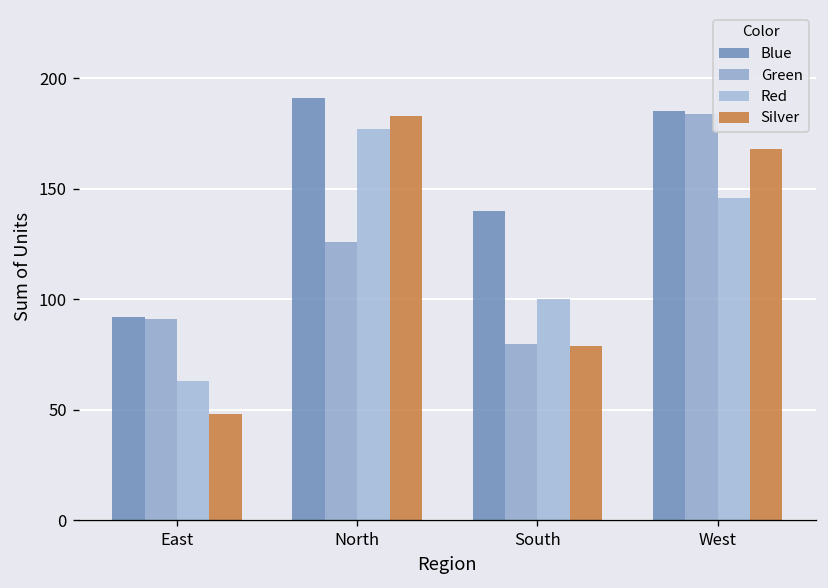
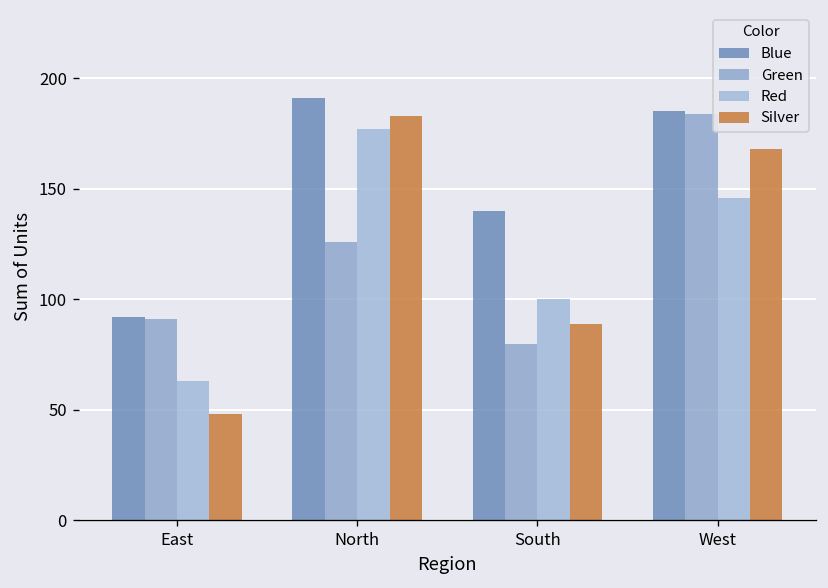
Silver, South: 79 -> 89
